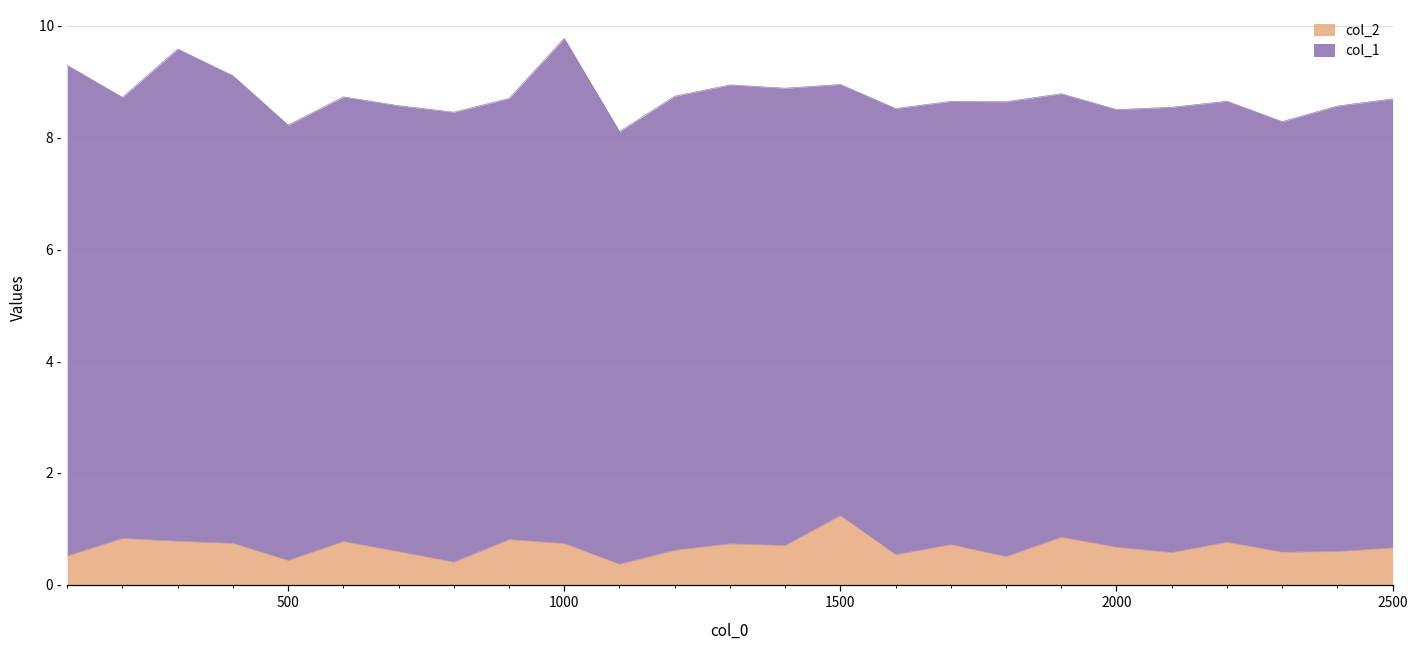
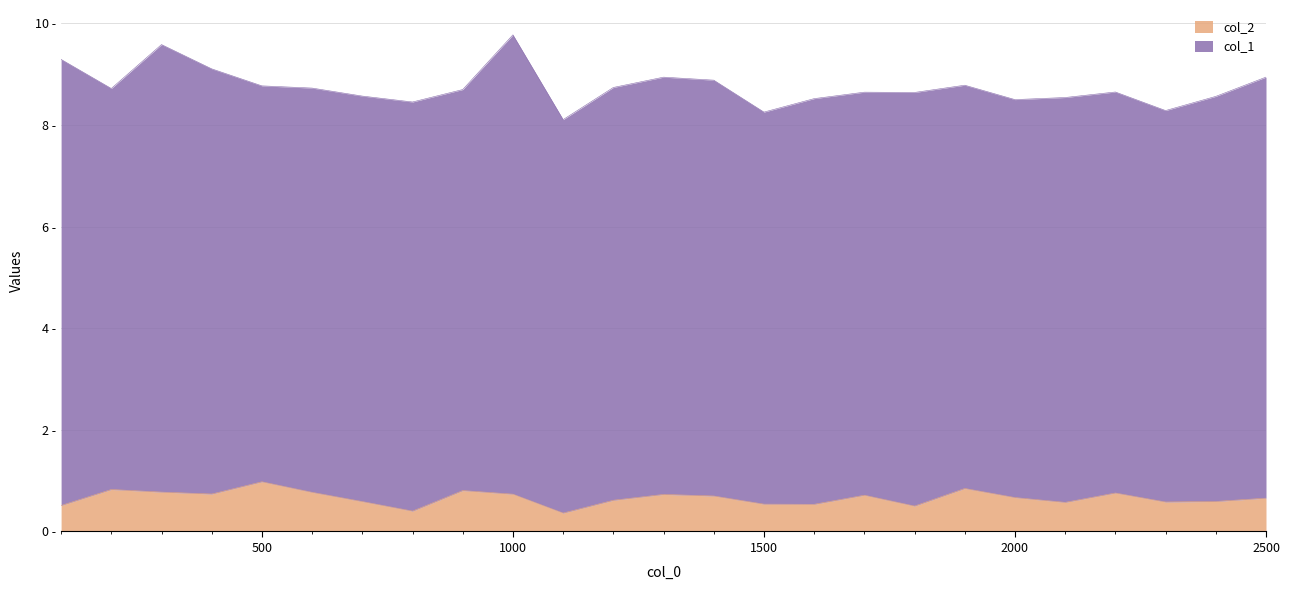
col_2, 500: 0.4 - -> 1.0 -
col_2, 1500: 1.2 - -> 0.5 -
col_1, 2500: 8.0 - -> 8.3 -
